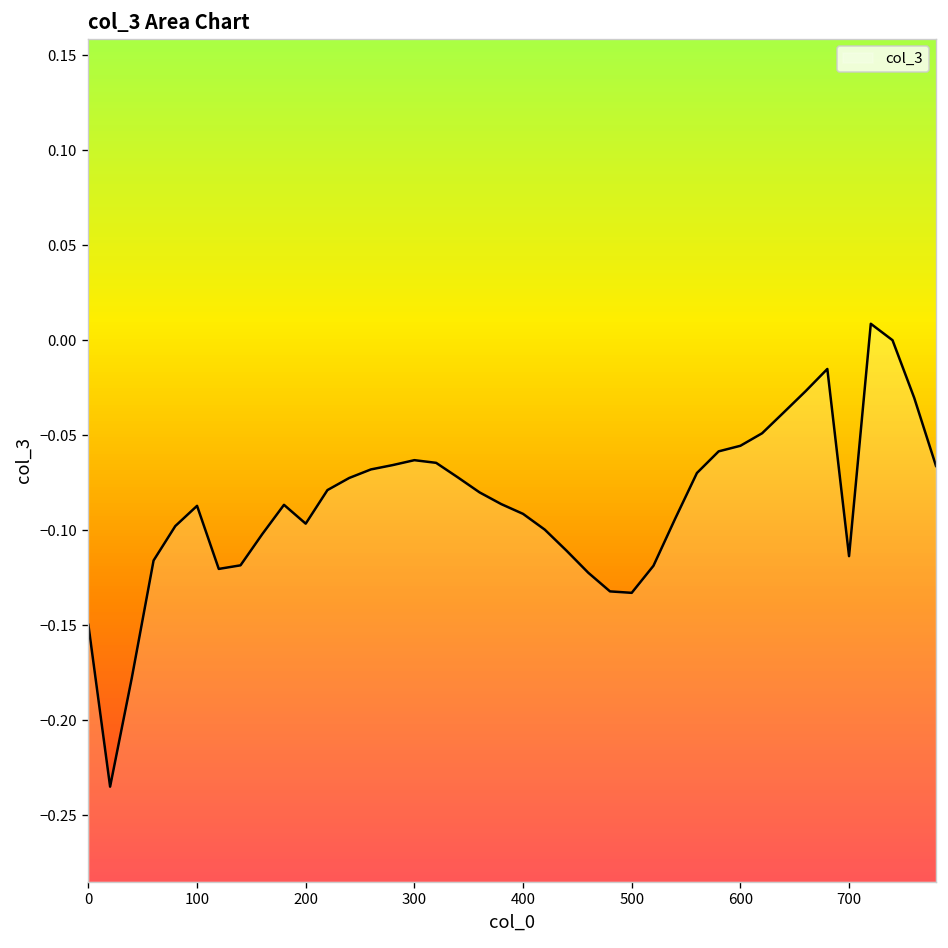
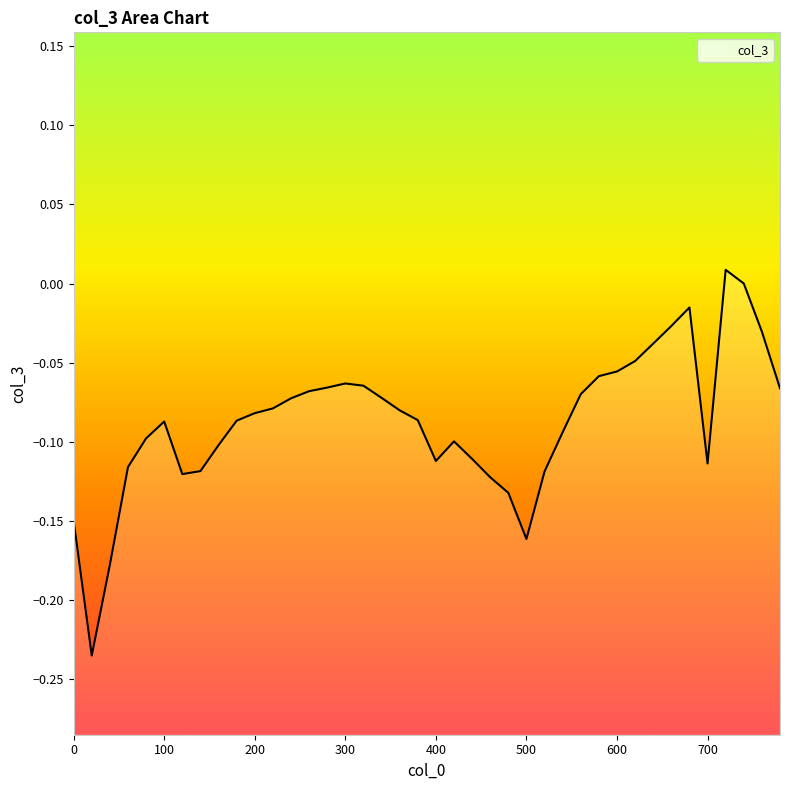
200: -0.097 -> -0.082
400: -0.091 -> -0.112
500: -0.133 -> -0.161
